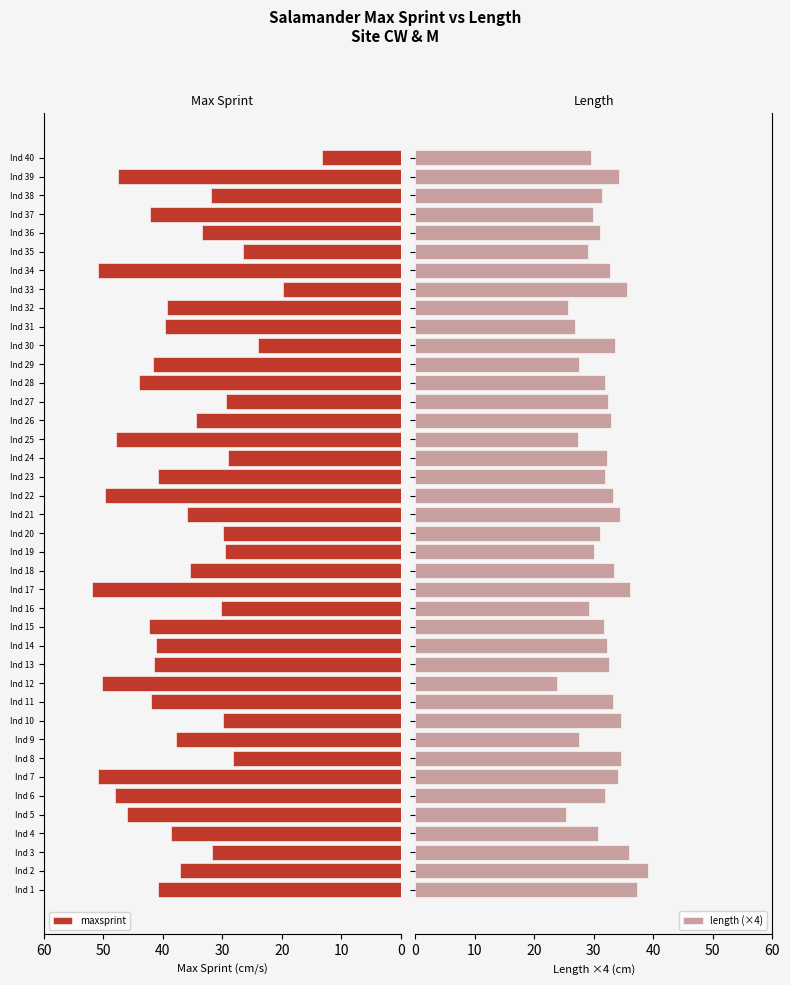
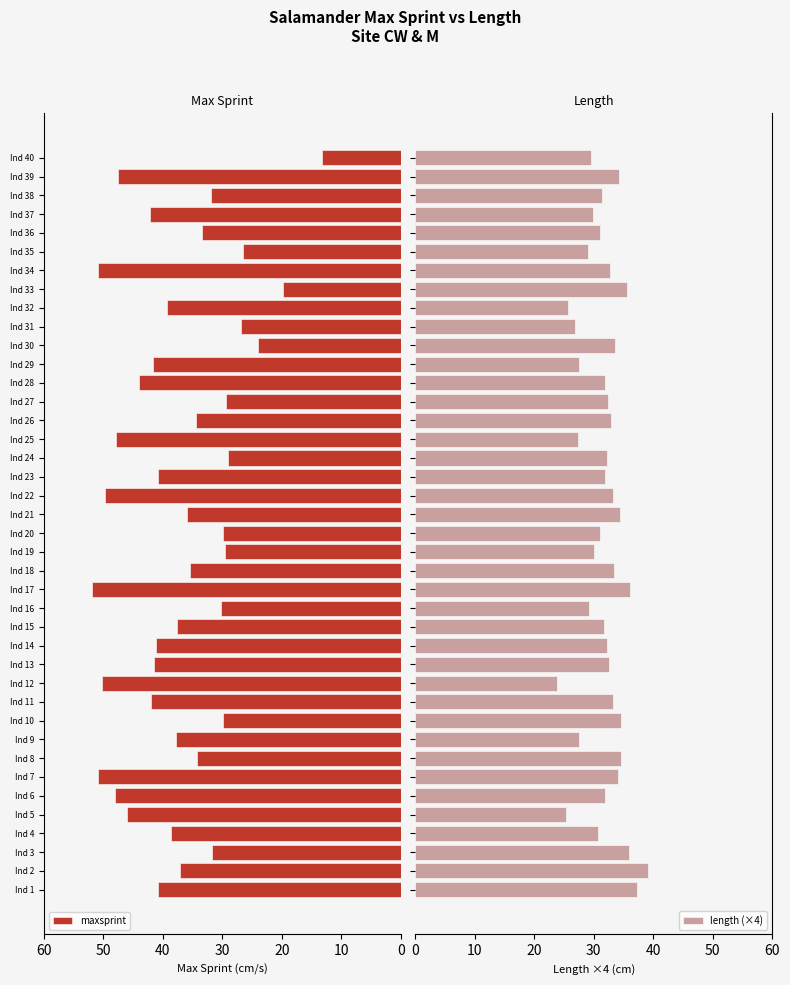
Max Sprint, Ind 31: 40 -> 27
Max Sprint, Ind 15: 42 -> 38
Max Sprint, Ind 8: 28 -> 34
